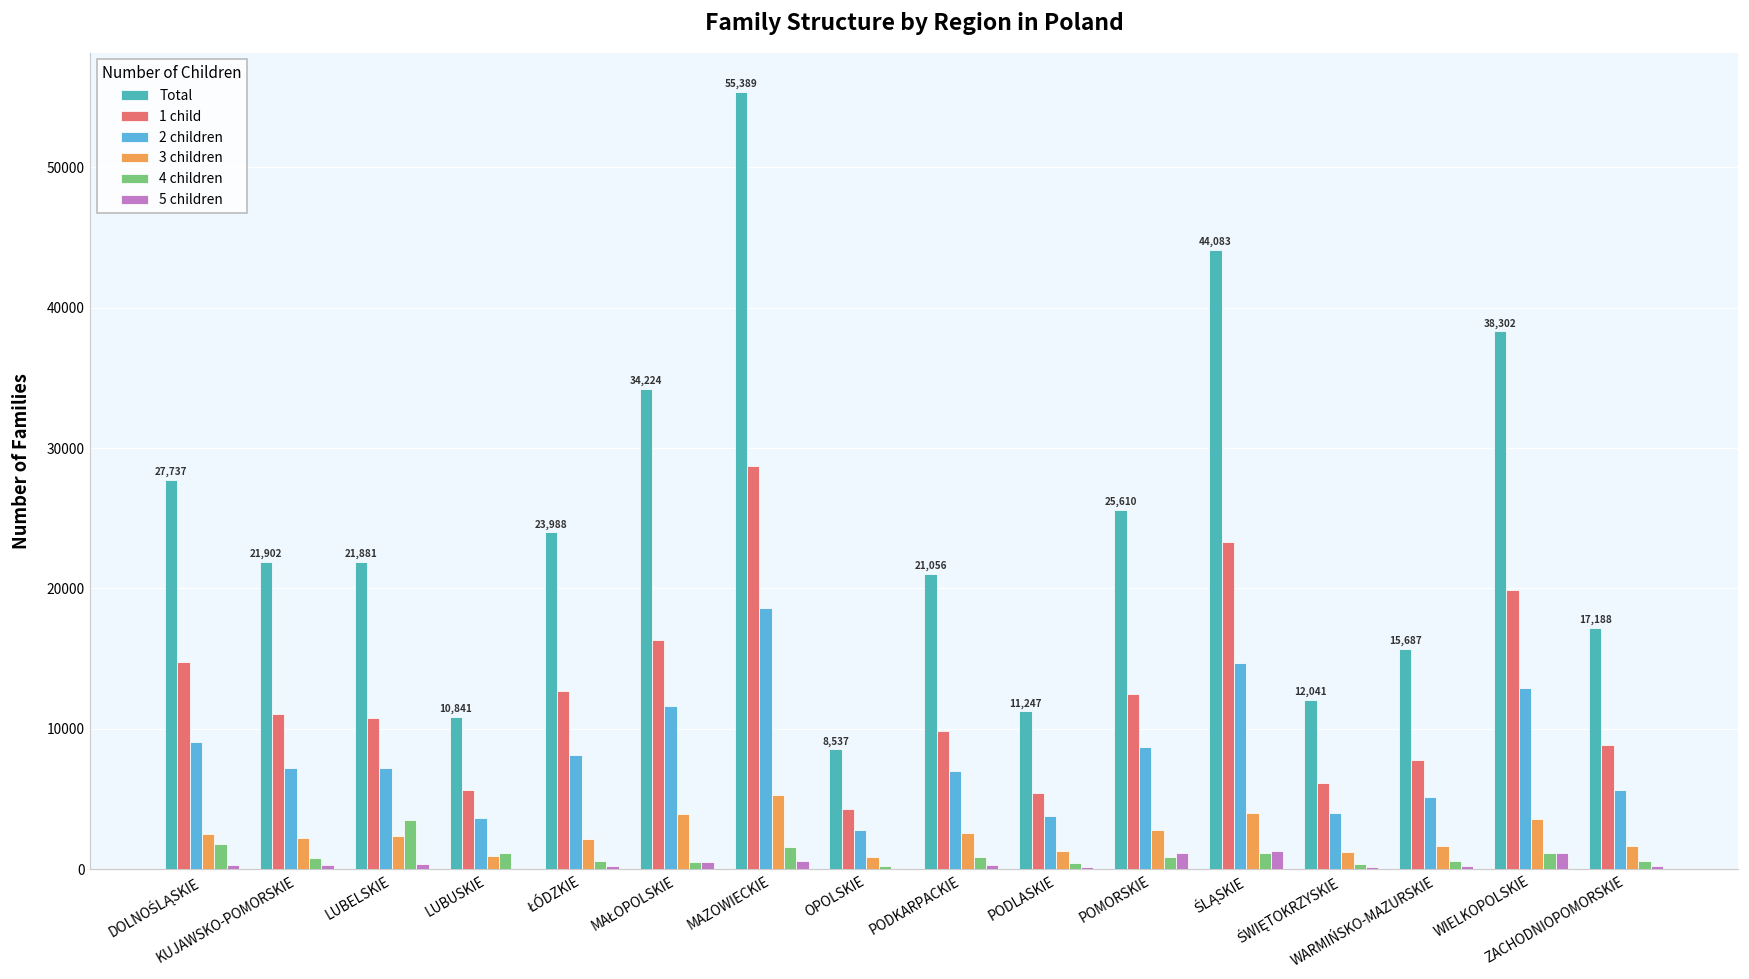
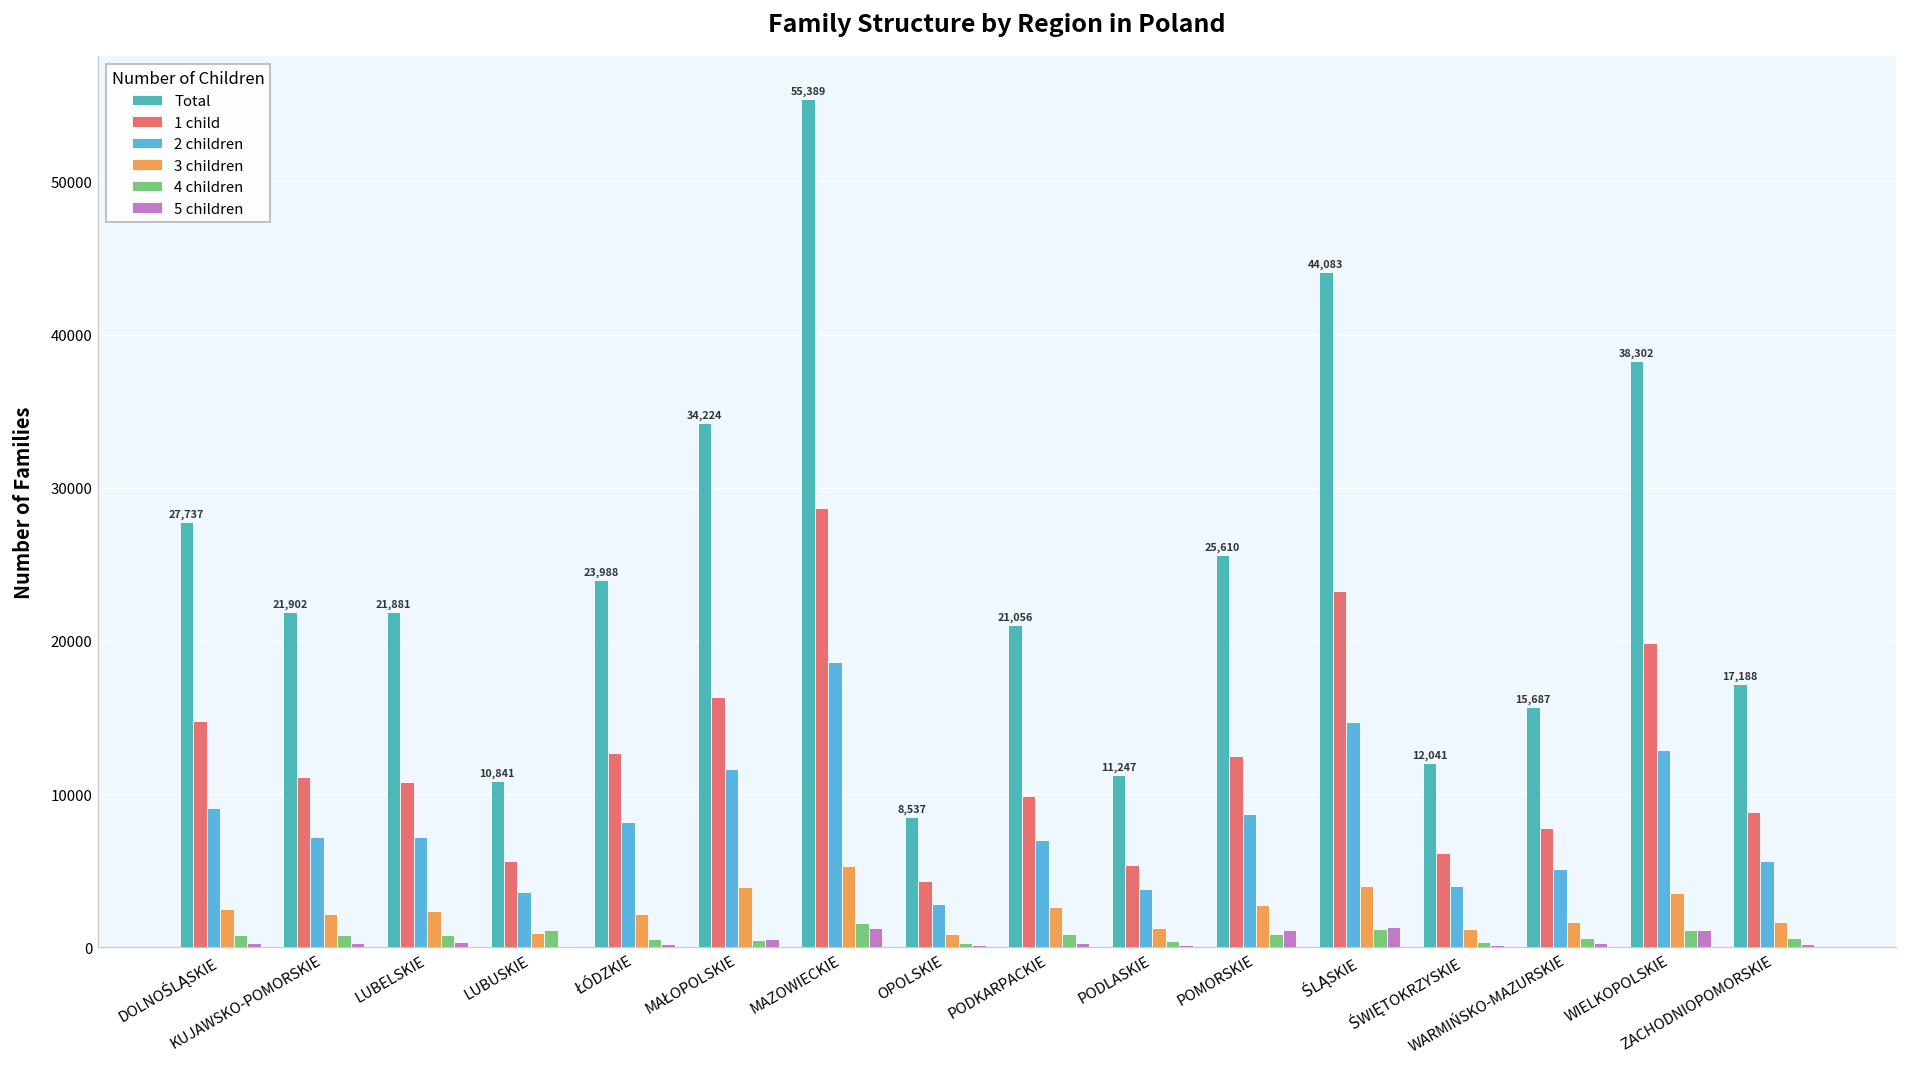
4 children, DOLNOŚLĄSKIE: 1800 -> 800
4 children, LUBELSKIE: 3500 -> 800
5 children, MAZOWIECKIE: 600 -> 1300
